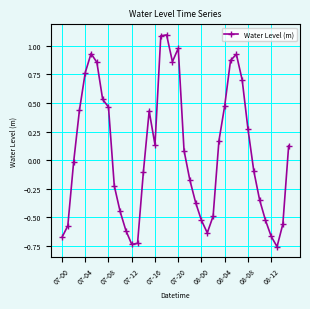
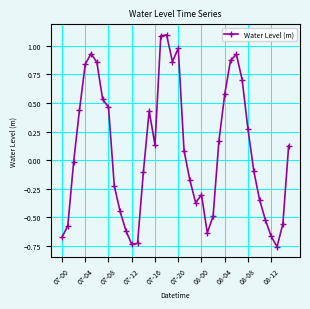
07-04: 0.76 -> 0.84
08-00: -0.53 -> -0.30
08-04: 0.48 -> 0.58
